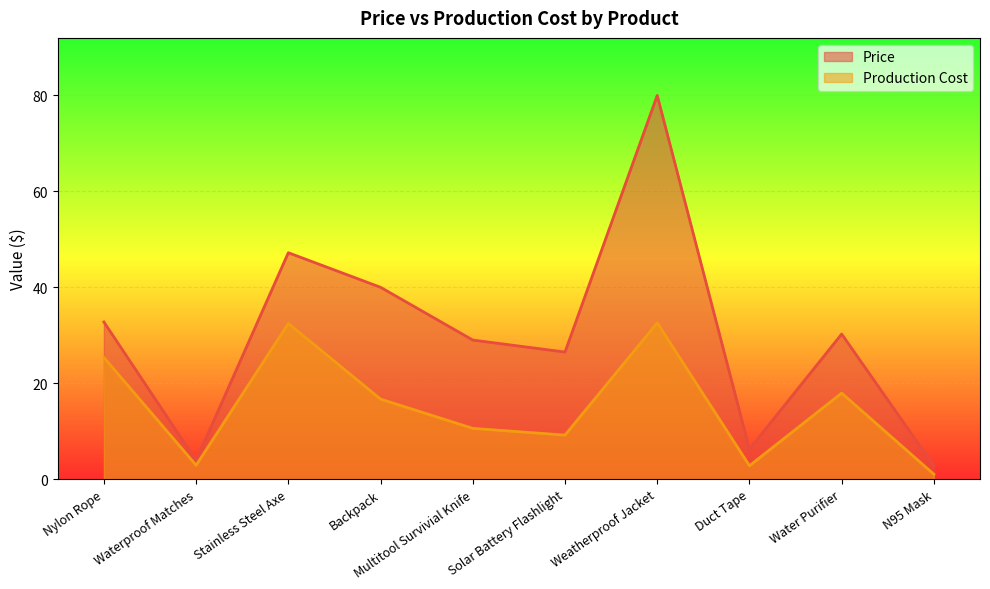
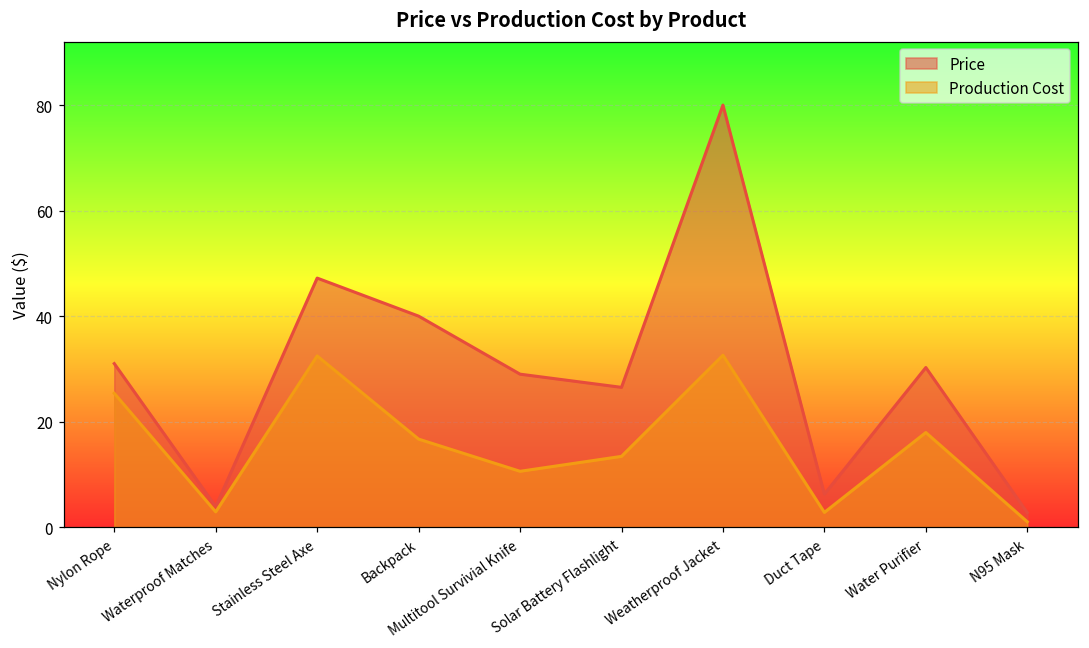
Price, Nylon Rope: 33 -> 31
Production Cost, Solar Battery Flashlight: 9 -> 13
